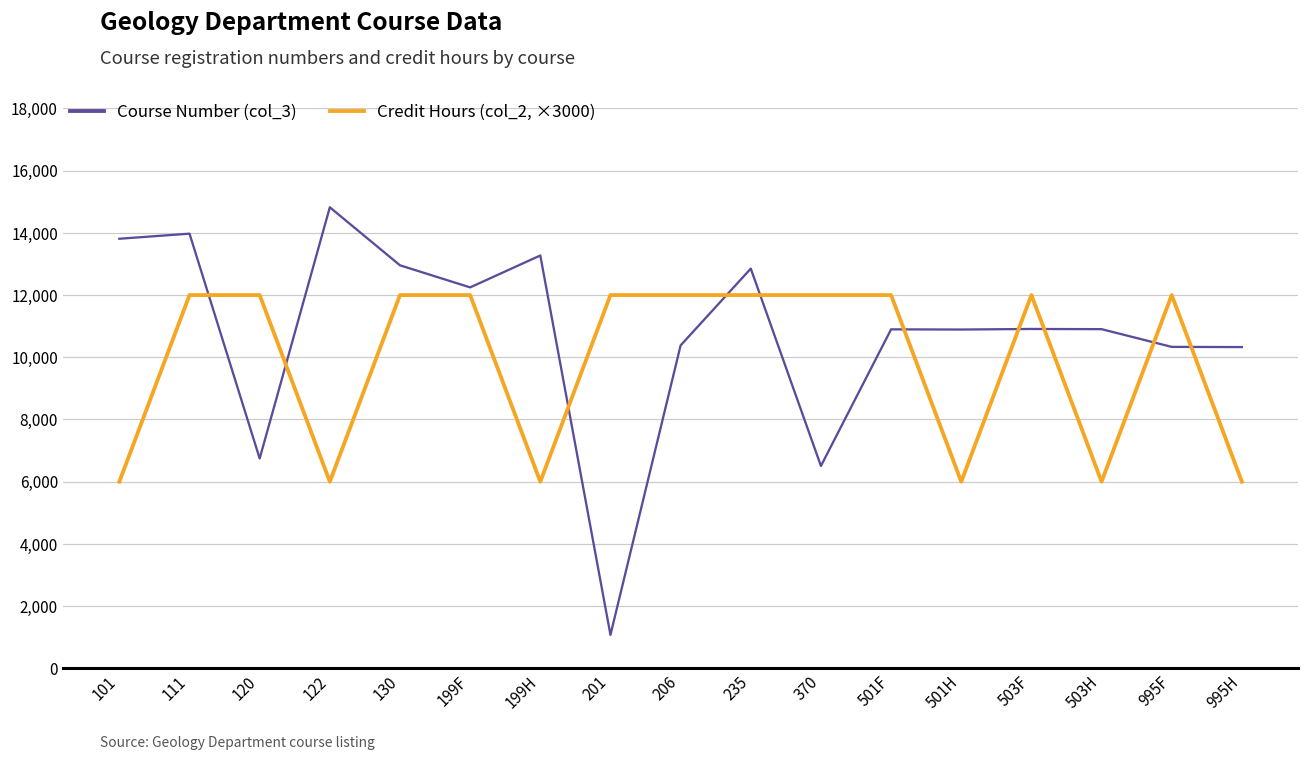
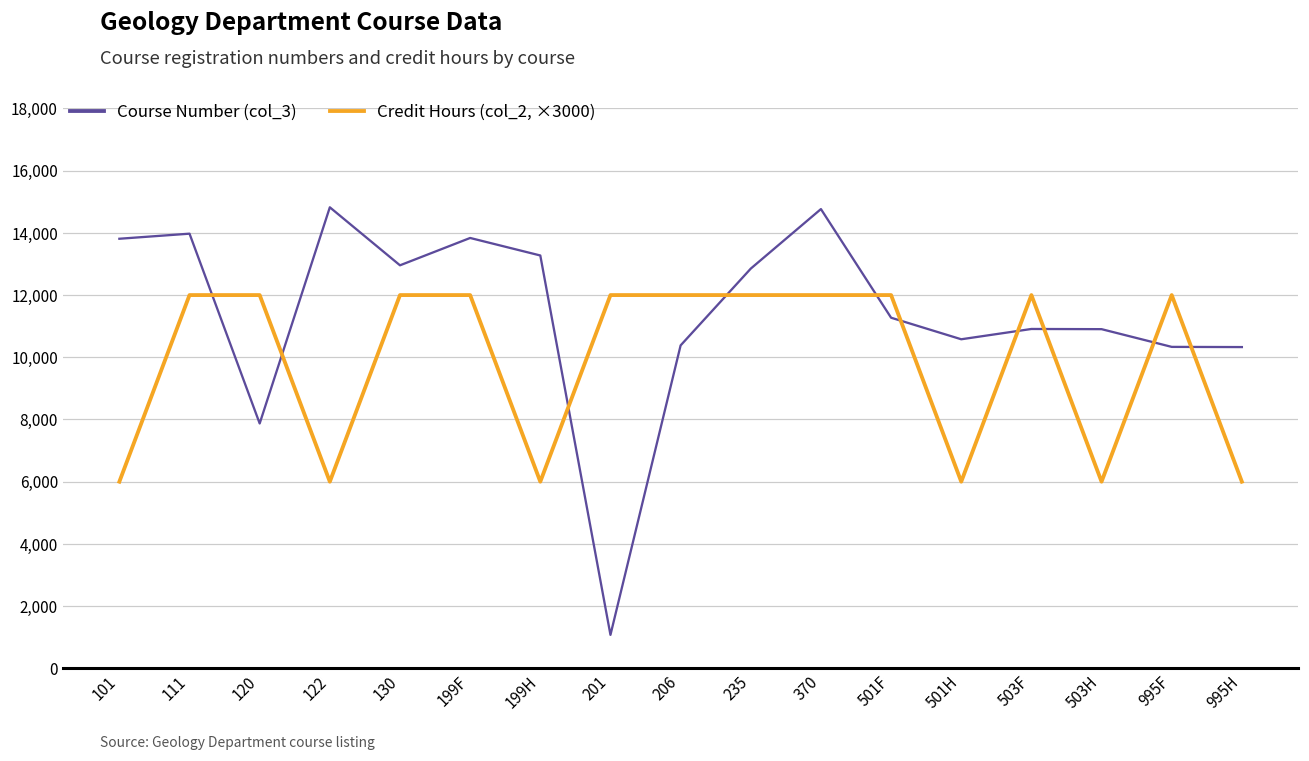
Course Number (col_3), 120: 6,700 -> 7,900
Course Number (col_3), 199F: 12,200 -> 13,800
Course Number (col_3), 370: 6,500 -> 14,800
Course Number (col_3), 501F: 10,900 -> 11,300
Course Number (col_3), 501H: 10,900 -> 10,600
